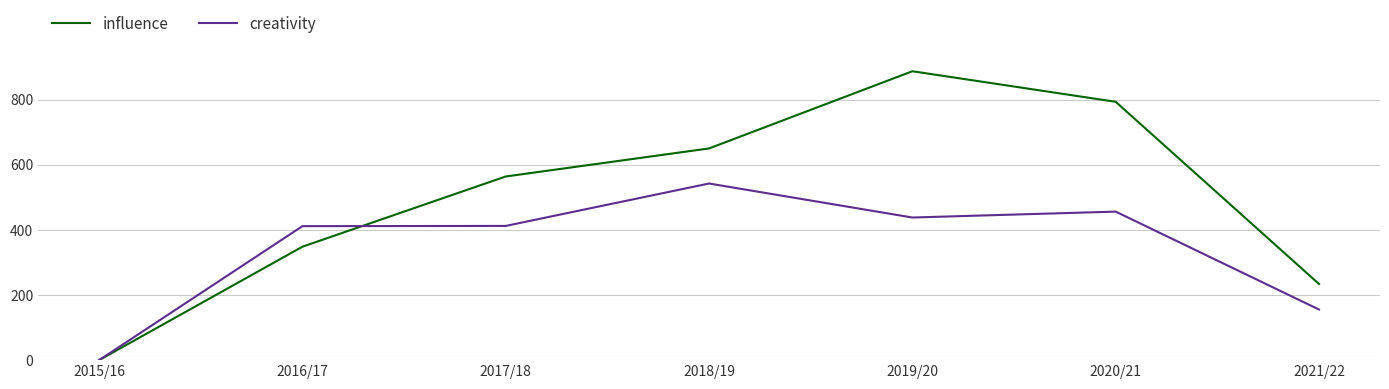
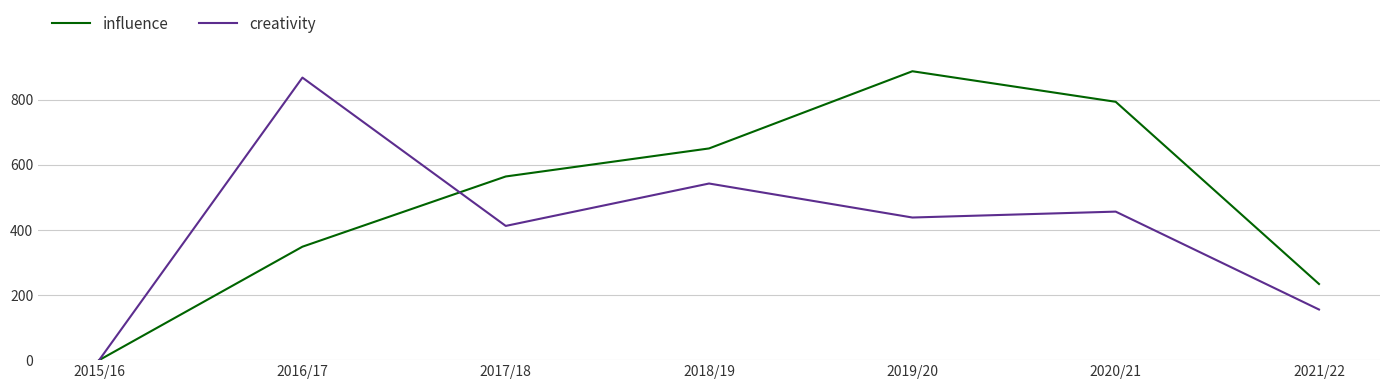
creativity, 2016/17: 410 -> 870
